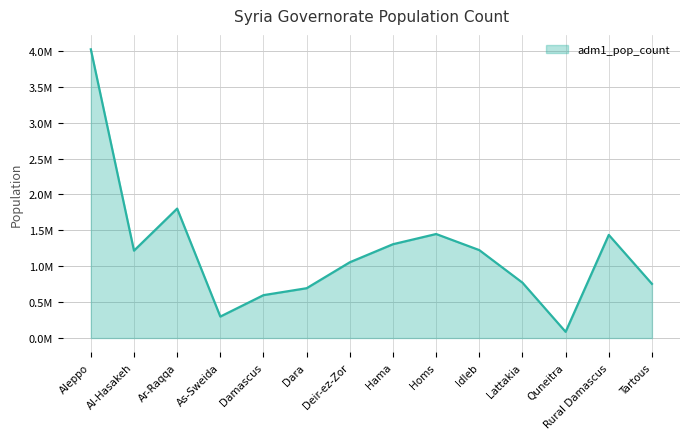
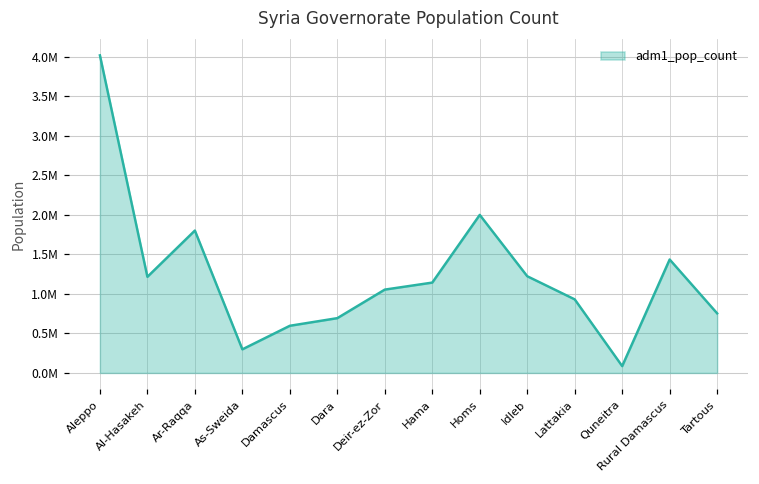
Hama: 1300000 -> 1100000
Homs: 1400000 -> 2000000
Lattakia: 800000 -> 900000
